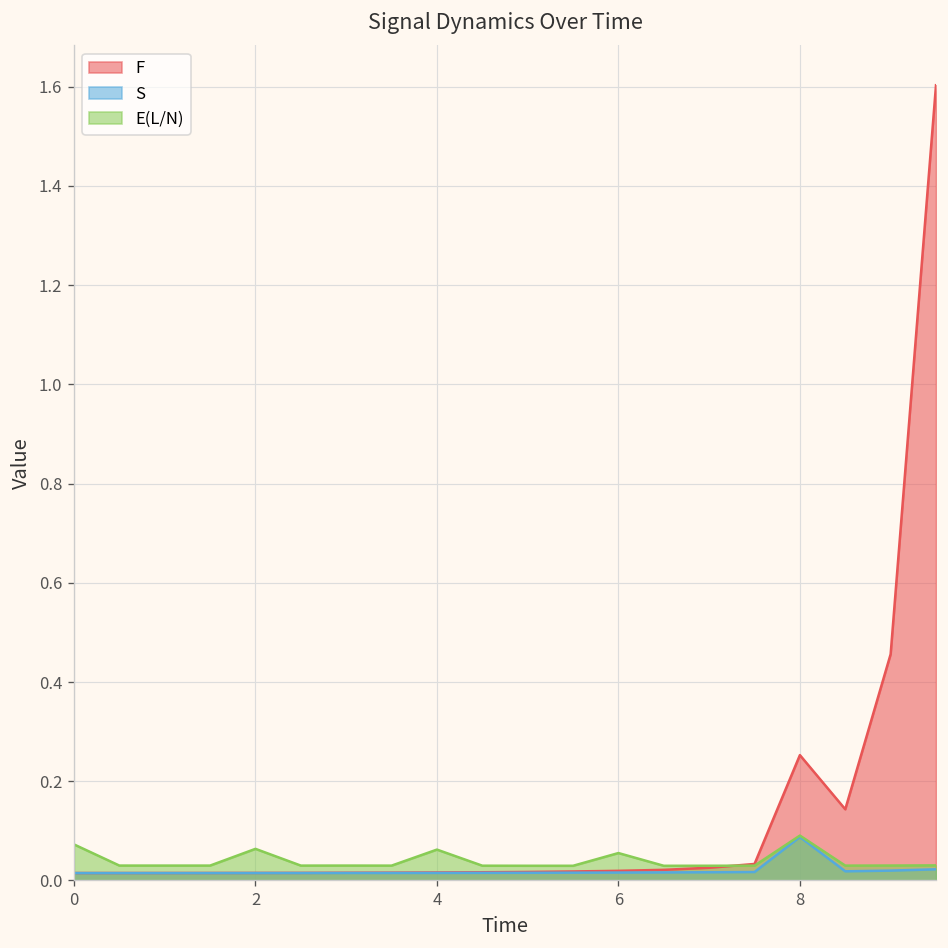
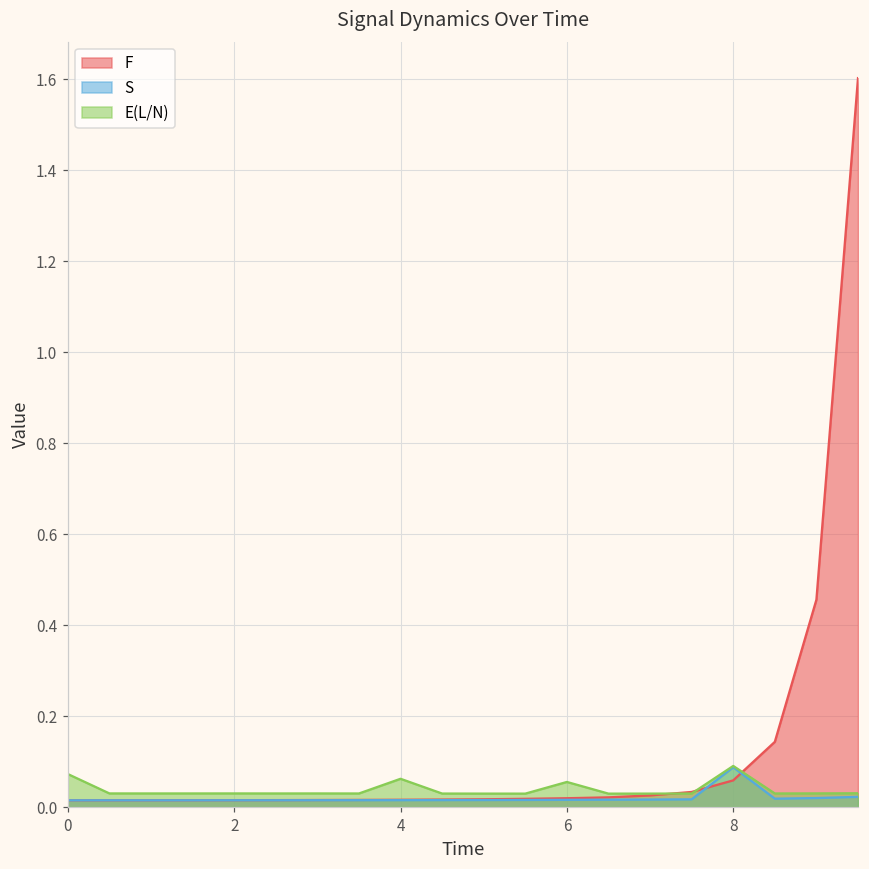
E(L/N), 2: 0.06 -> 0.03
F, 8: 0.25 -> 0.06
